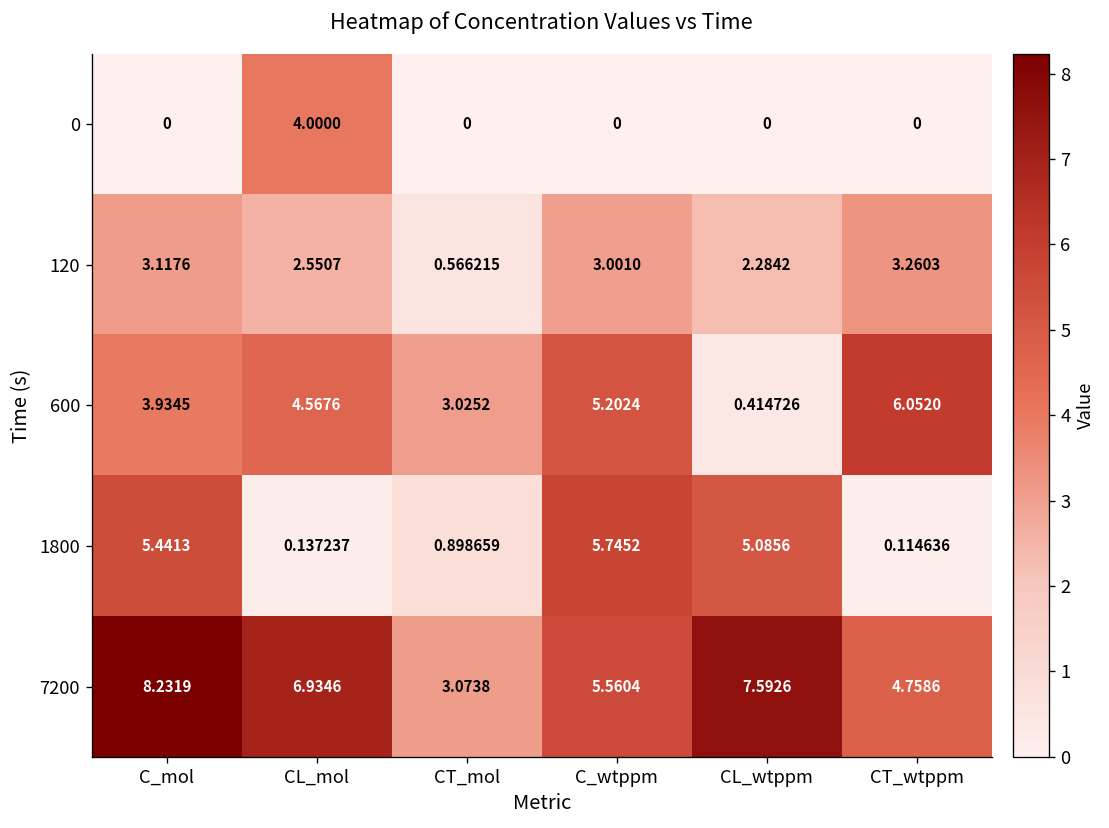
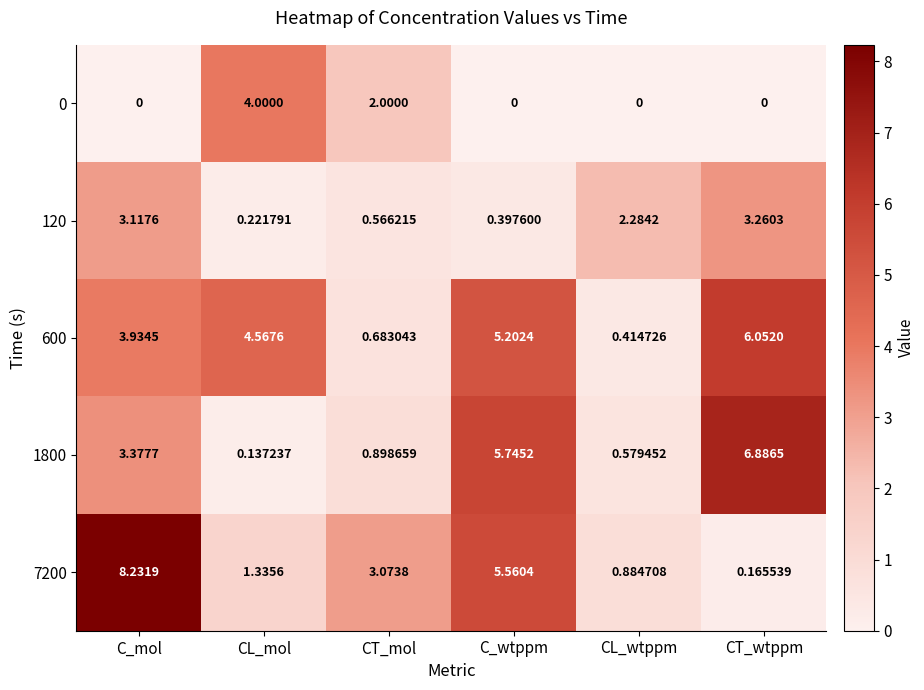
0, CT_mol: 0 -> 2.0000
120, CL_mol: 2.5507 -> 0.221791
120, C_wtppm: 3.0010 -> 0.397600
600, CT_mol: 3.0252 -> 0.683043
1800, C_mol: 5.4413 -> 3.3777
1800, CL_wtppm: 5.0856 -> 0.579452
1800, CT_wtppm: 0.114636 -> 6.8865
7200, CL_mol: 6.9346 -> 1.3356
7200, CL_wtppm: 7.5926 -> 0.884708
7200, CT_wtppm: 4.7586 -> 0.165539
